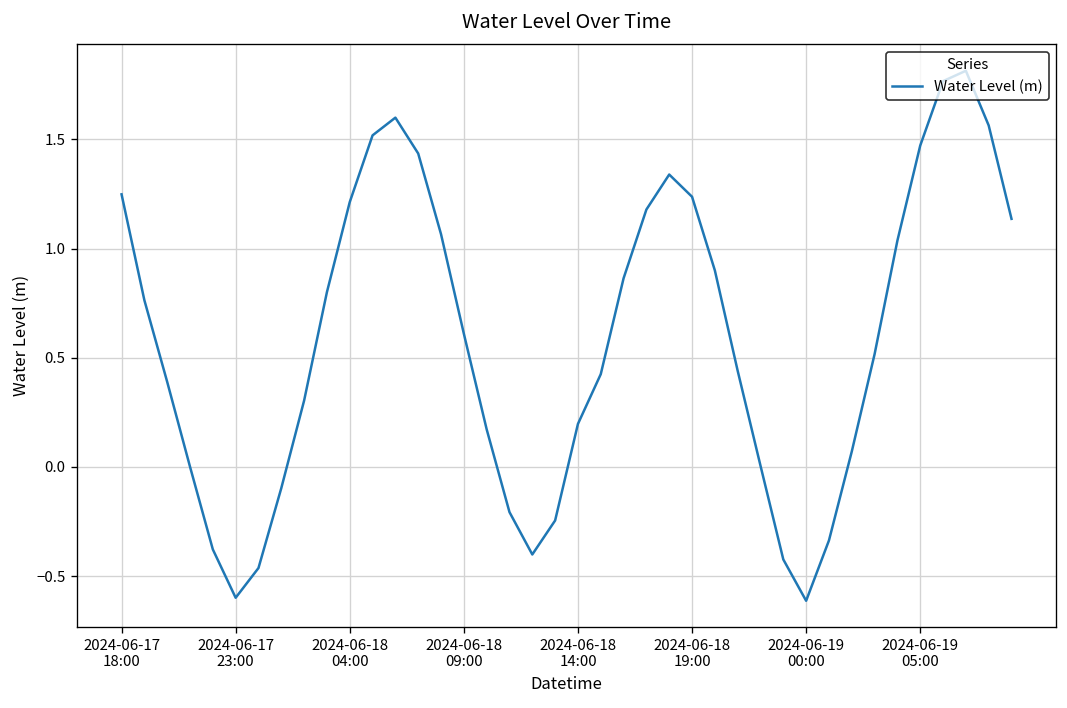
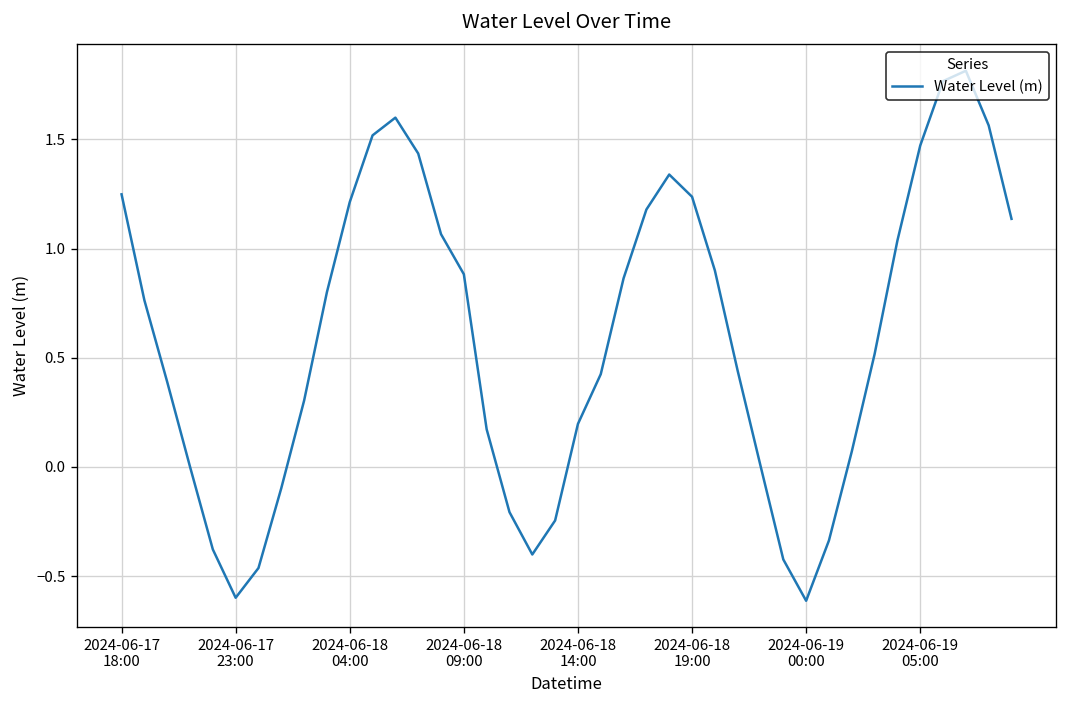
2024-06-18 09:00: 0.61 -> 0.88
